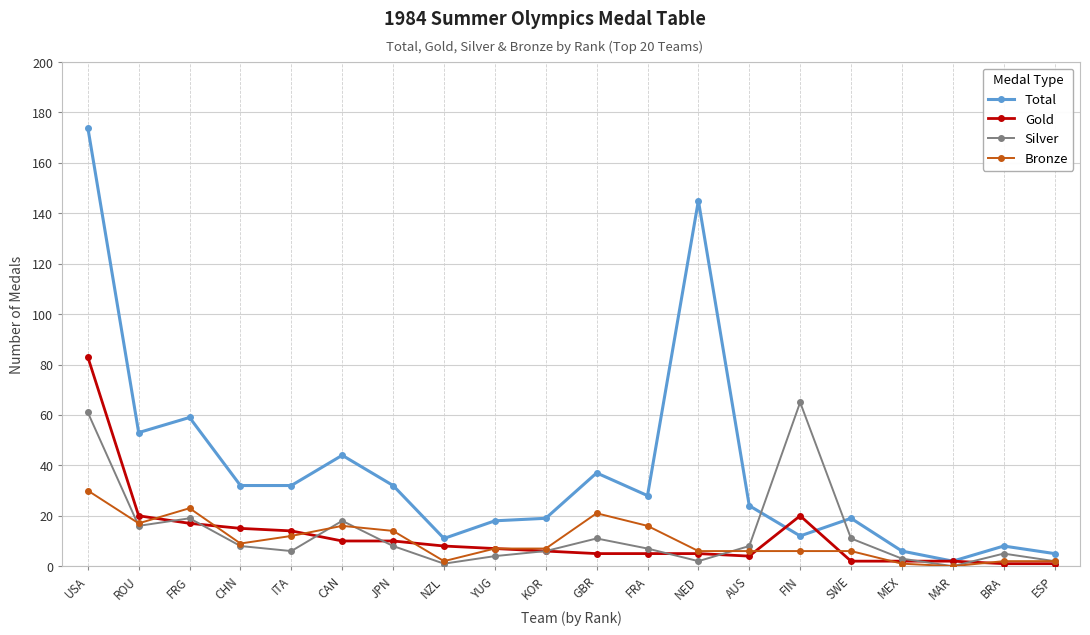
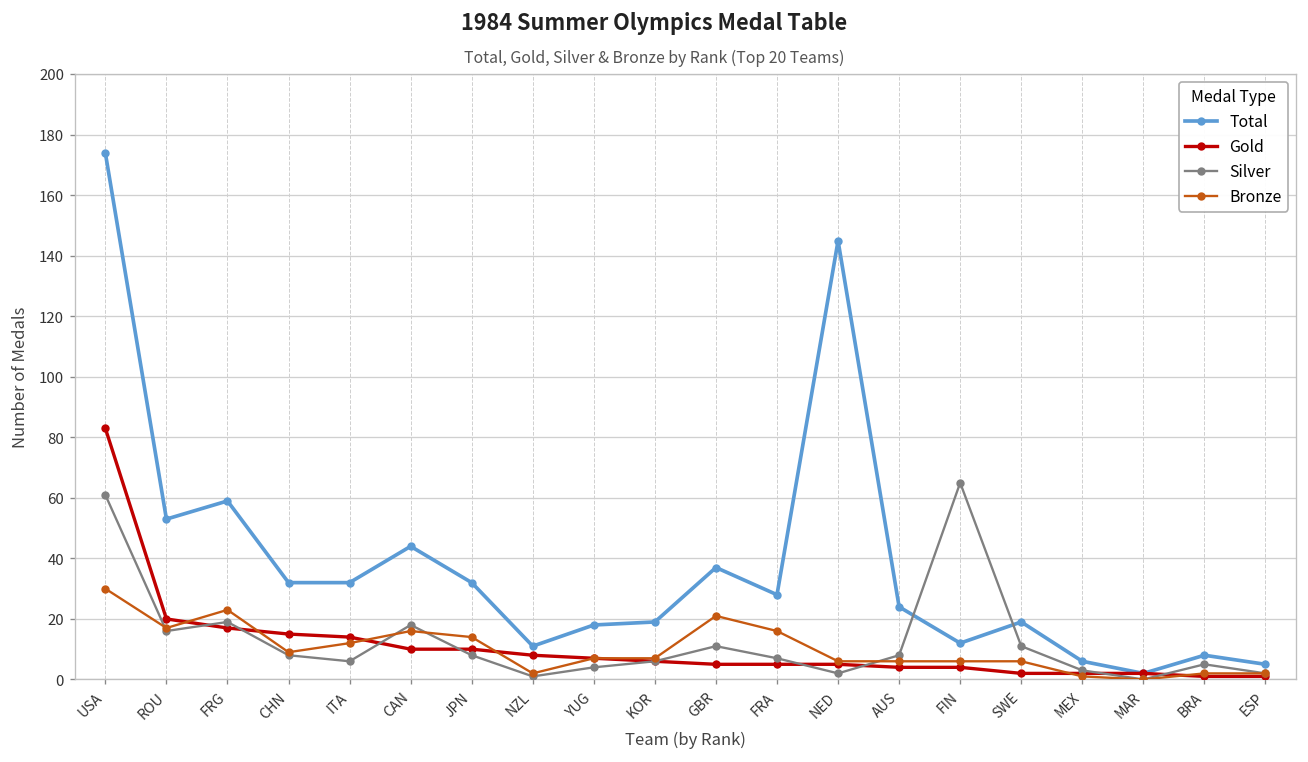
Gold, FIN: 20 -> 4
